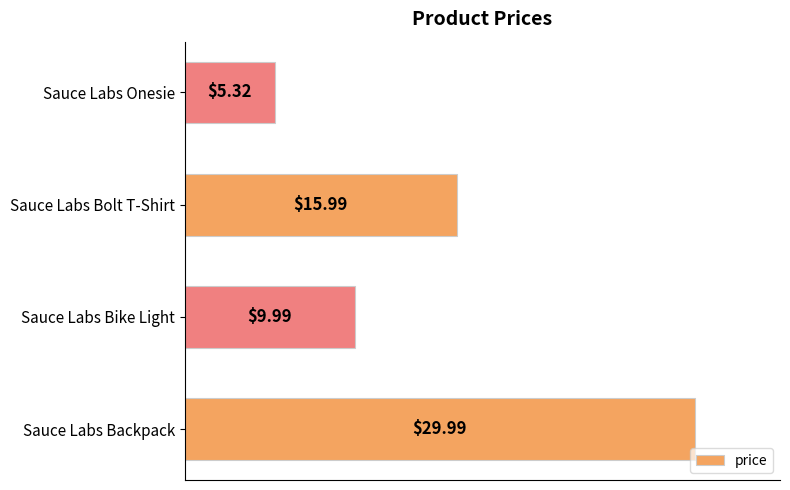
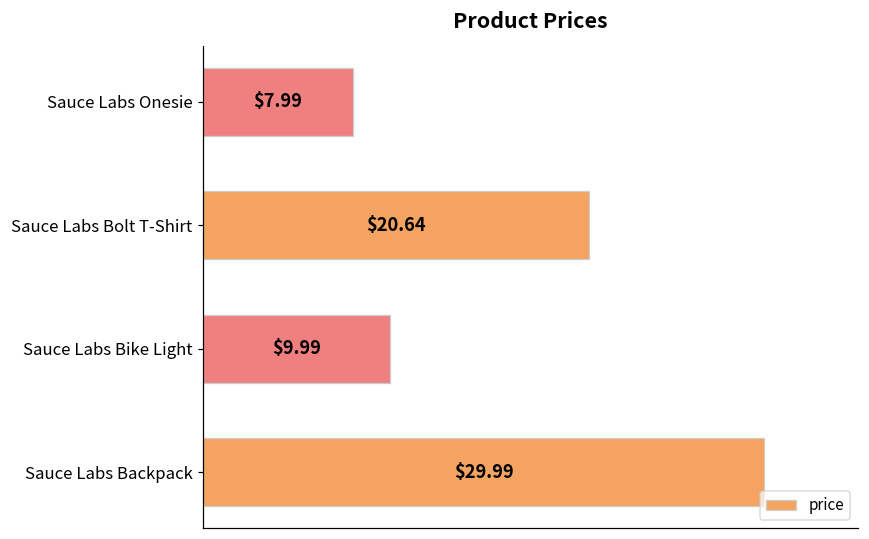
Sauce Labs Onesie: $5.32 -> $7.99
Sauce Labs Bolt T-Shirt: $15.99 -> $20.64
